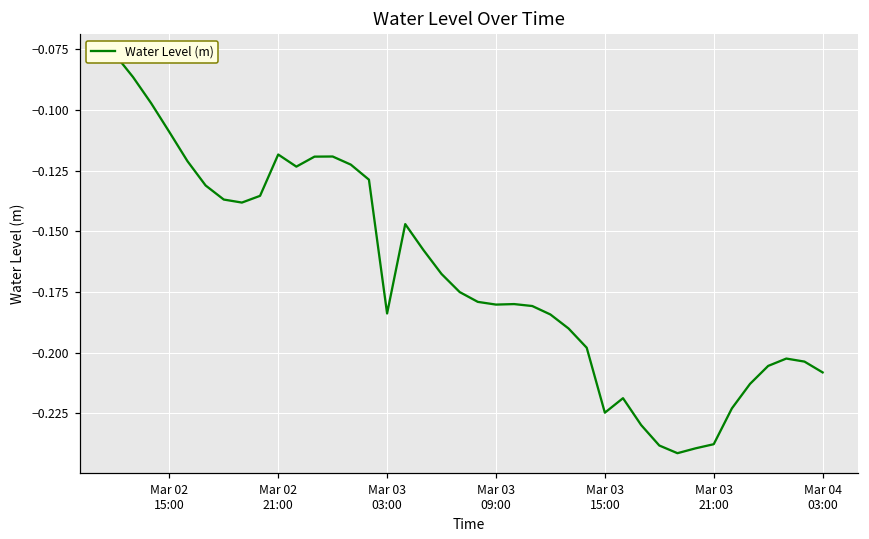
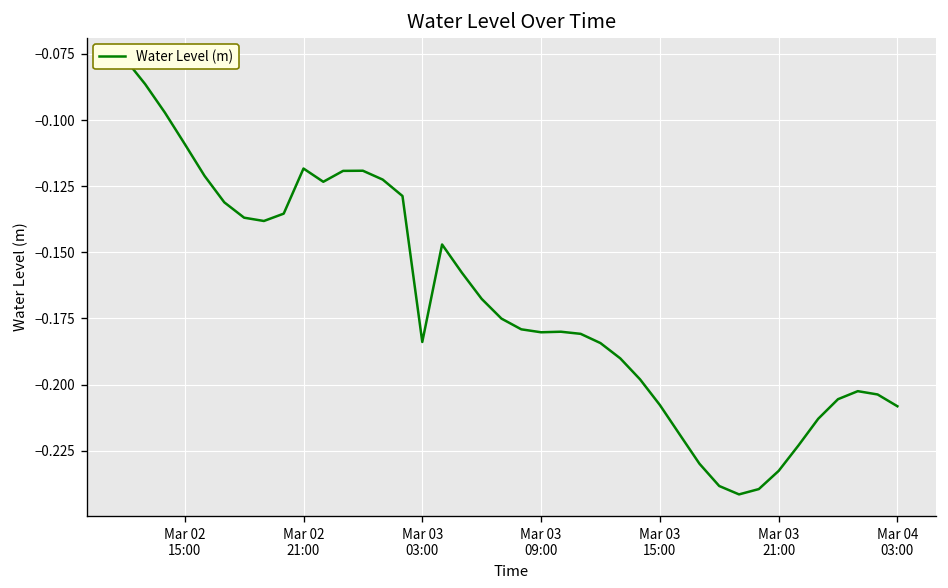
Mar 03 15:00: -0.225 -> -0.208
Mar 03 21:00: -0.238 -> -0.233
